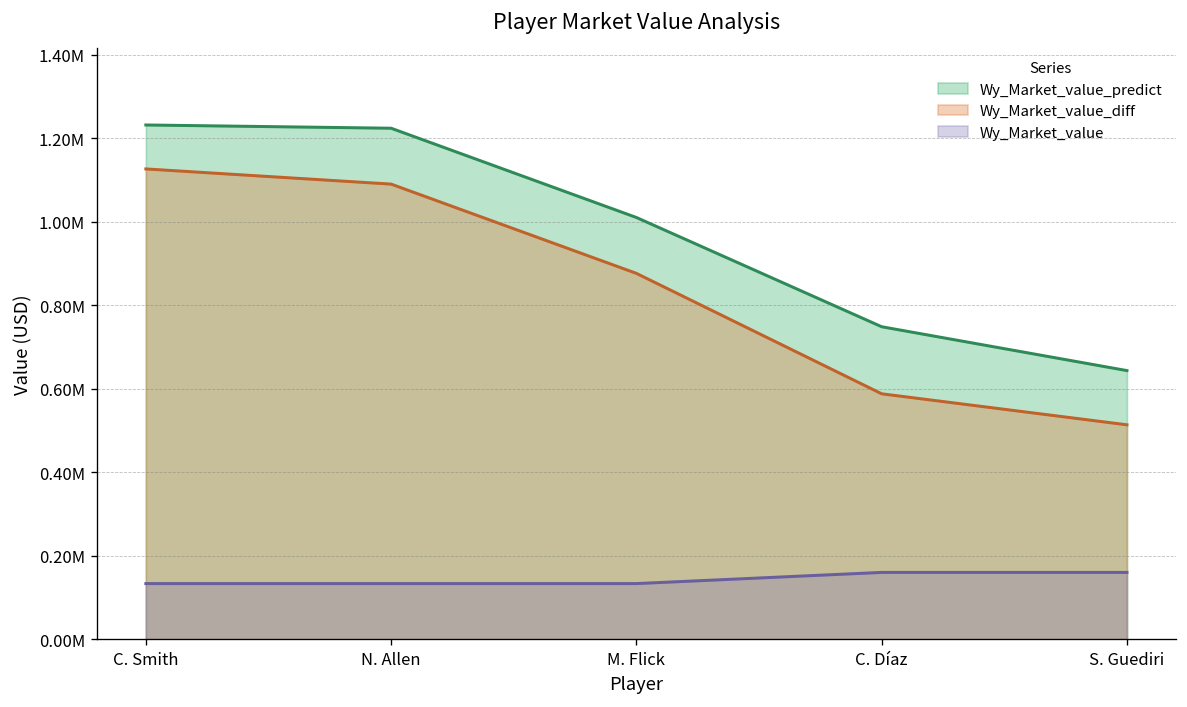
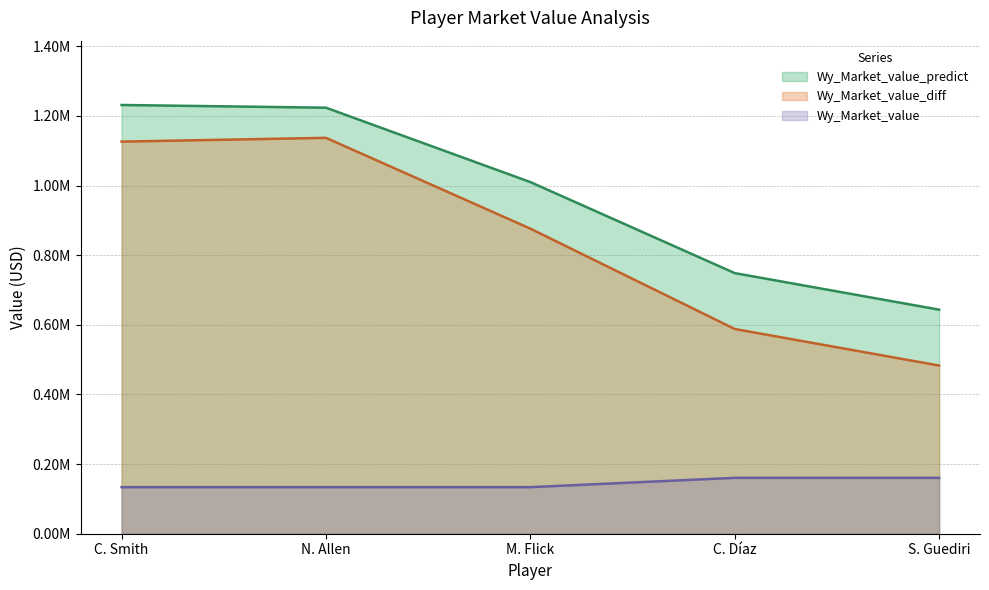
Wy_Market_value_diff, N. Allen: 1090000 -> 1140000
Wy_Market_value_diff, S. Guediri: 510000 -> 480000
